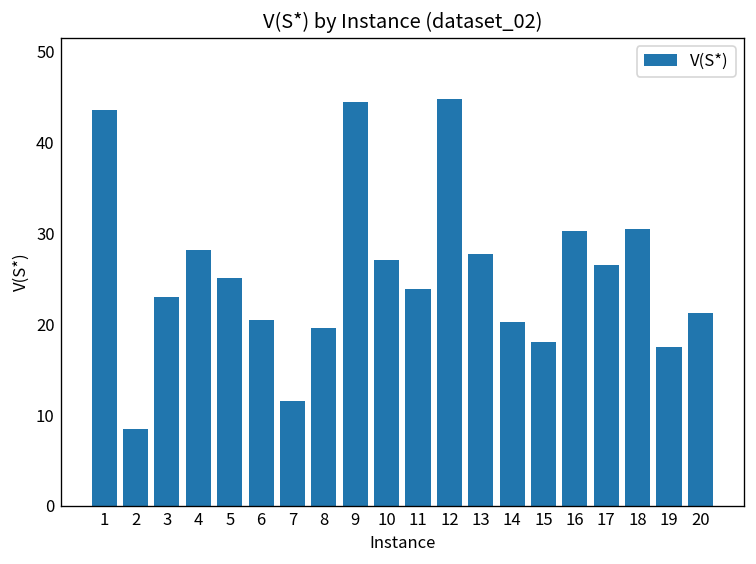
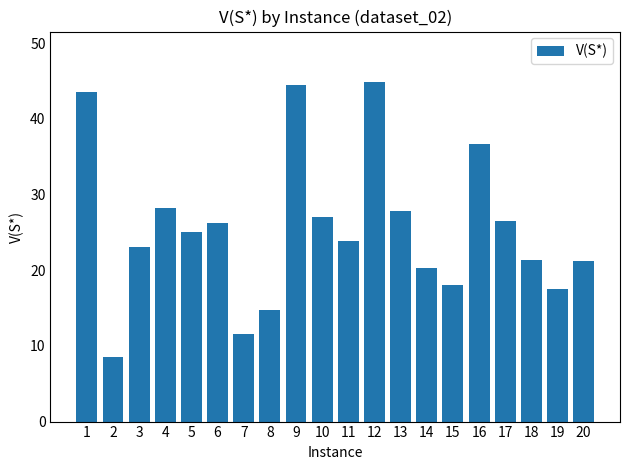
6: 20 -> 26
8: 20 -> 15
16: 30 -> 37
18: 30 -> 21
